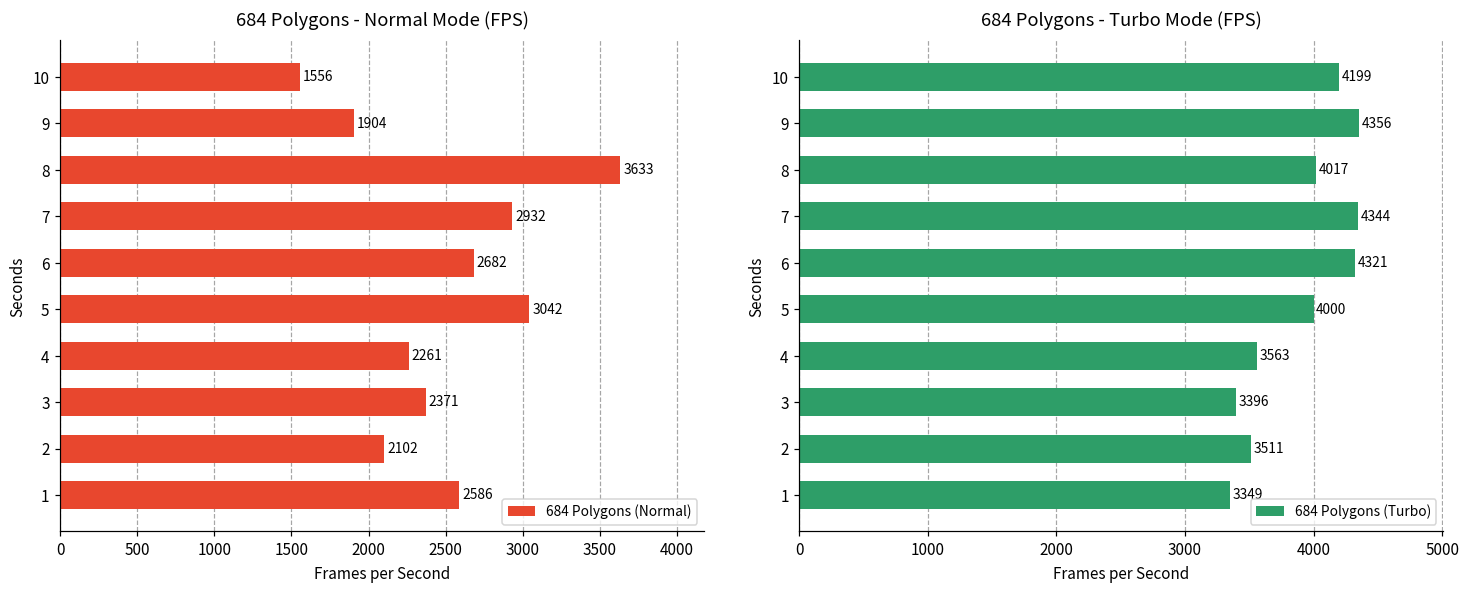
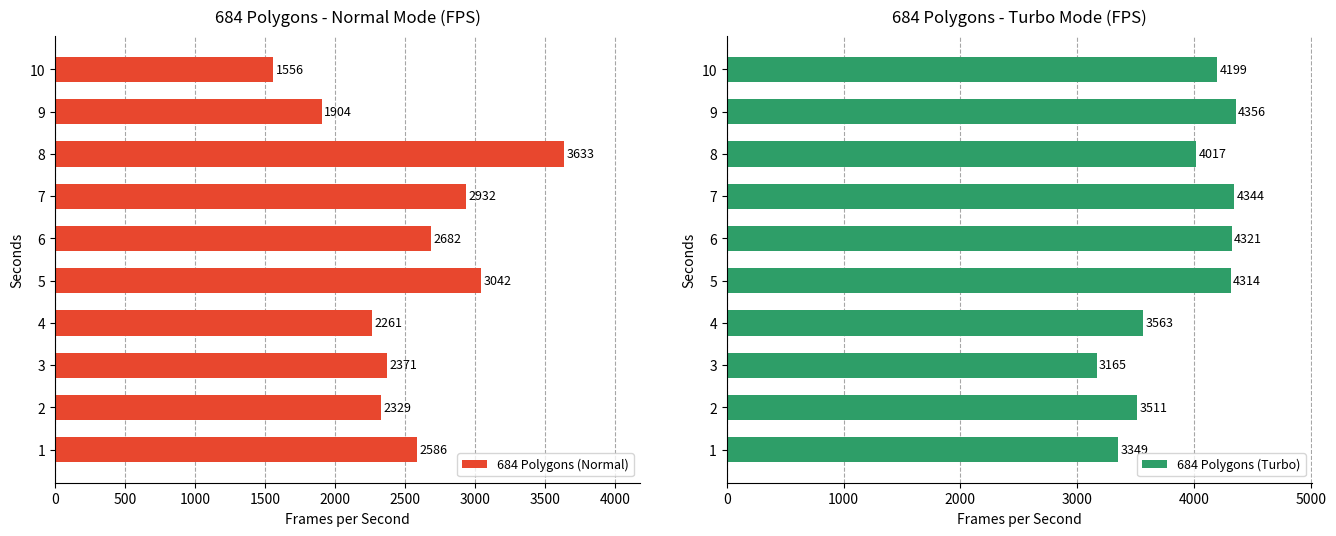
684 Polygons - Normal Mode (FPS), 2: 2102 -> 2329
684 Polygons - Turbo Mode (FPS), 5: 4000 -> 4314
684 Polygons - Turbo Mode (FPS), 3: 3396 -> 3165
